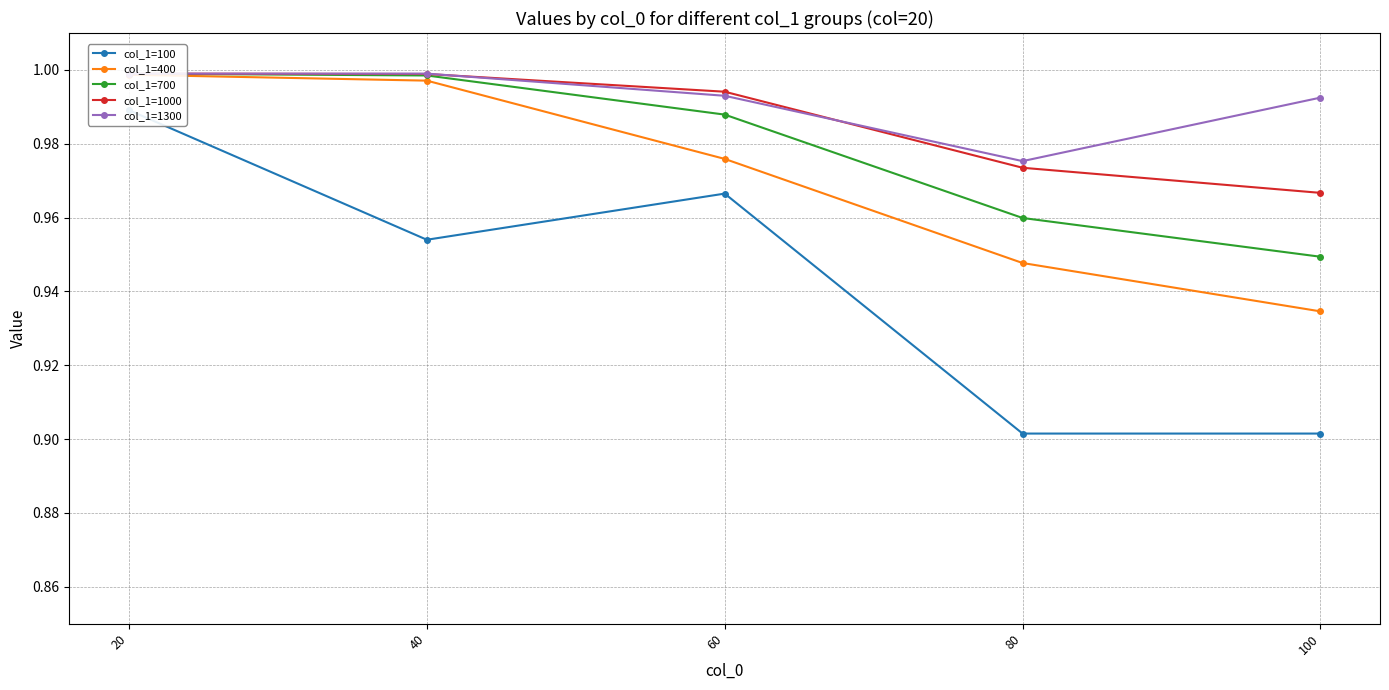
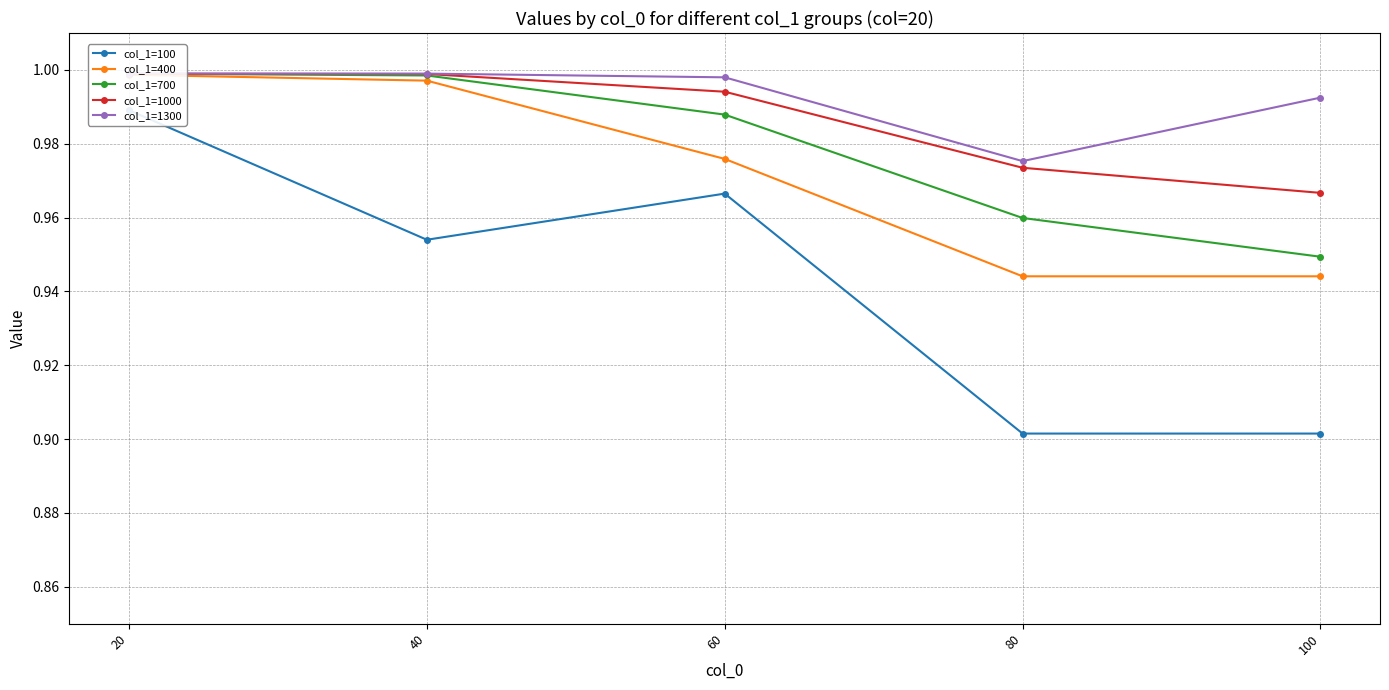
col_1=1300, 60: 0.993 -> 0.998
col_1=400, 80: 0.948 -> 0.944
col_1=400, 100: 0.935 -> 0.944
